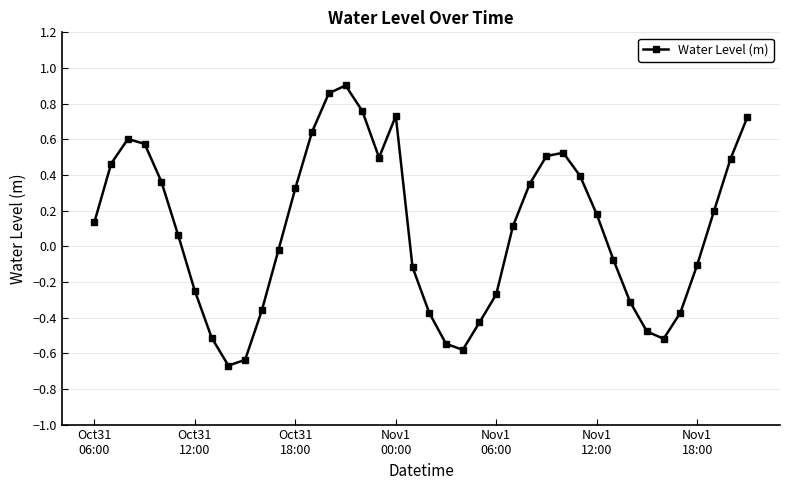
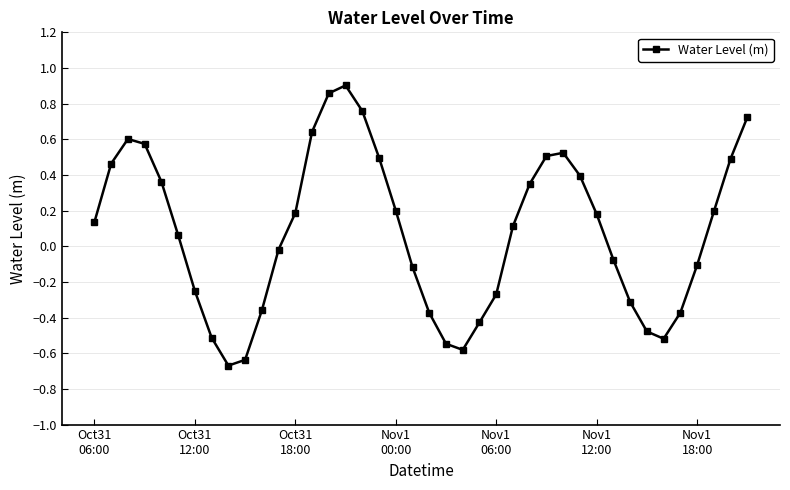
Oct31 18:00: 0.33 -> 0.19
Nov1 00:00: 0.73 -> 0.20
